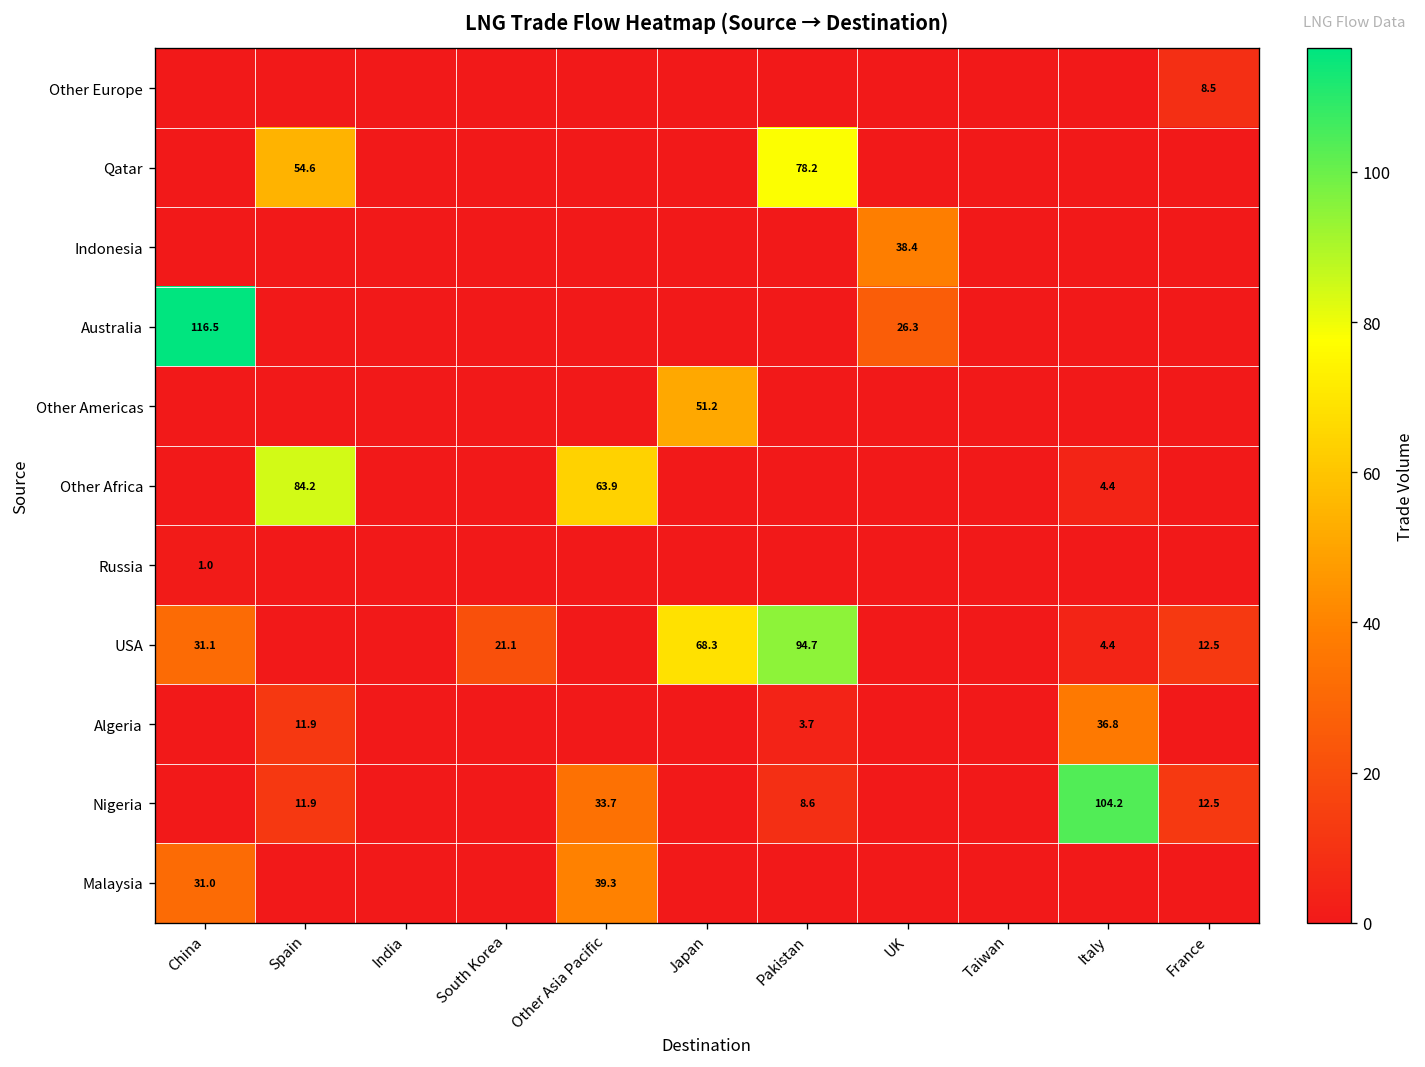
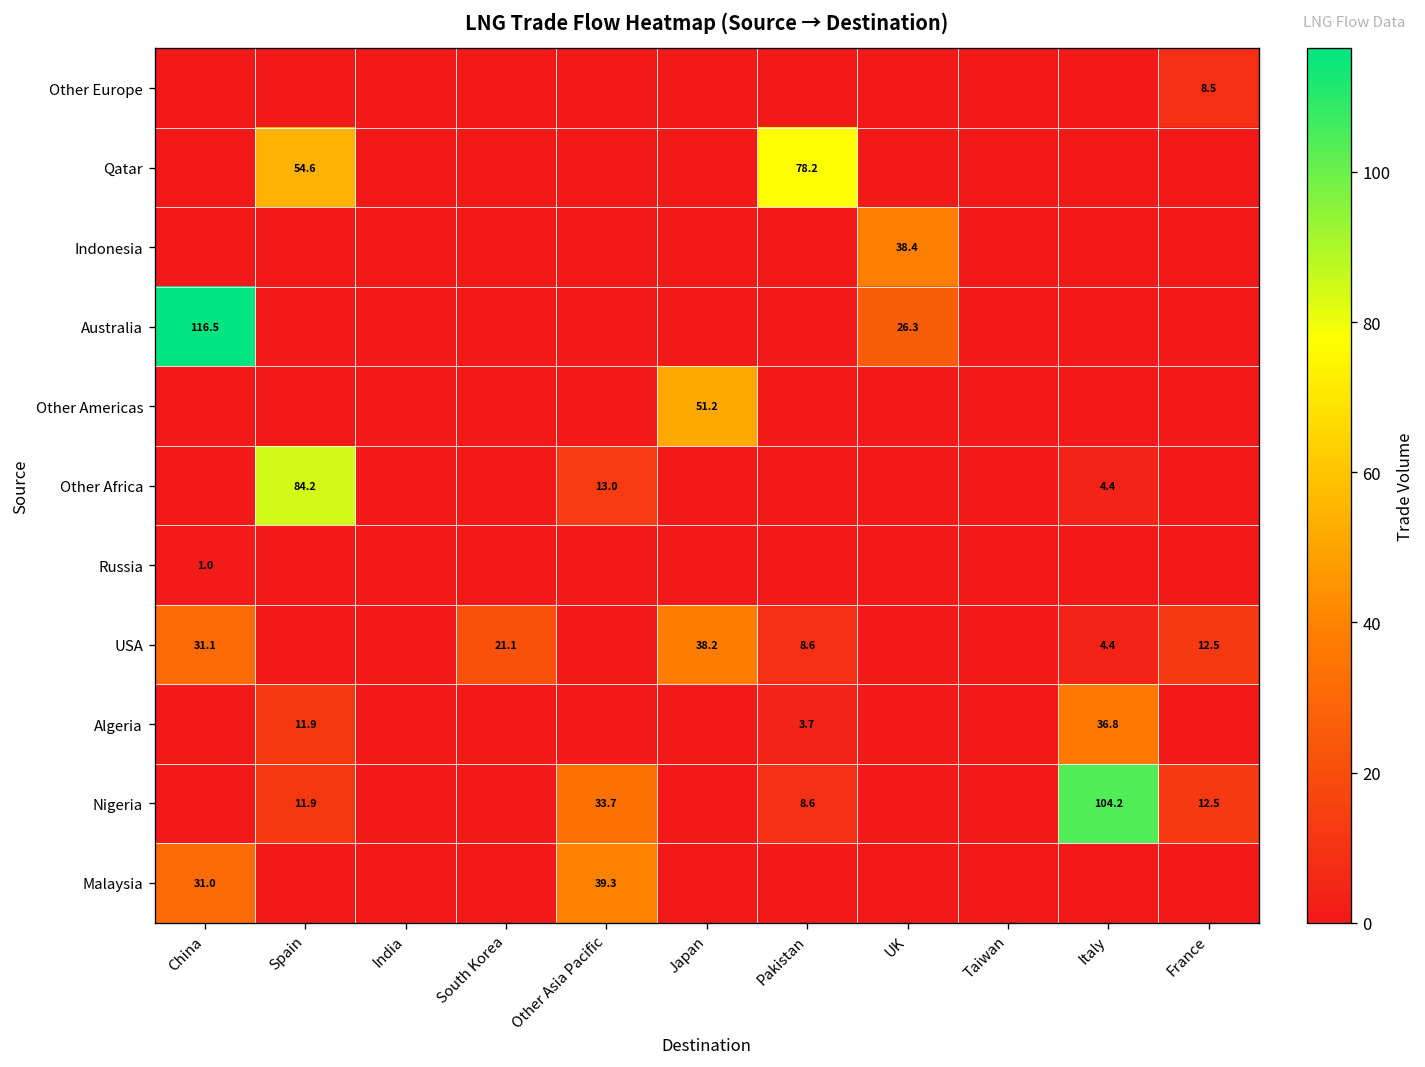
Other Africa, Other Asia Pacific: 63.9 -> 13.0
USA, Japan: 68.3 -> 38.2
USA, Pakistan: 94.7 -> 8.6
